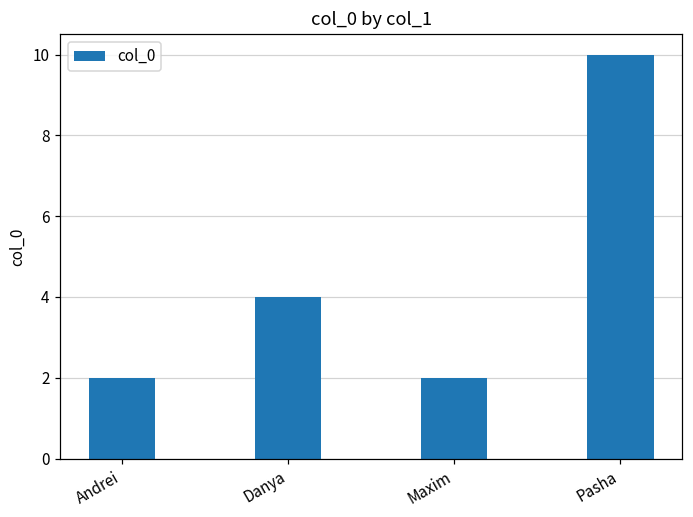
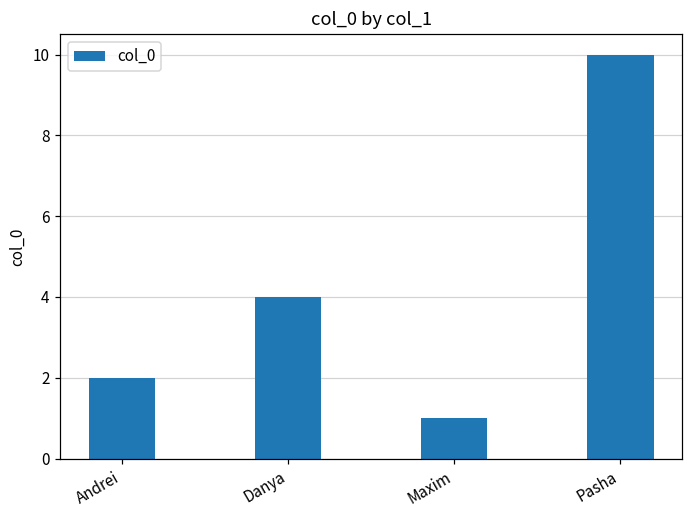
Maxim: 2 -> 1
